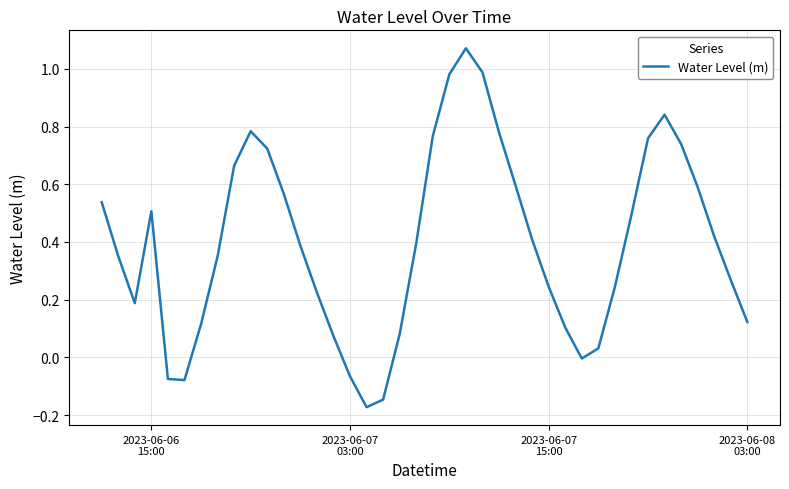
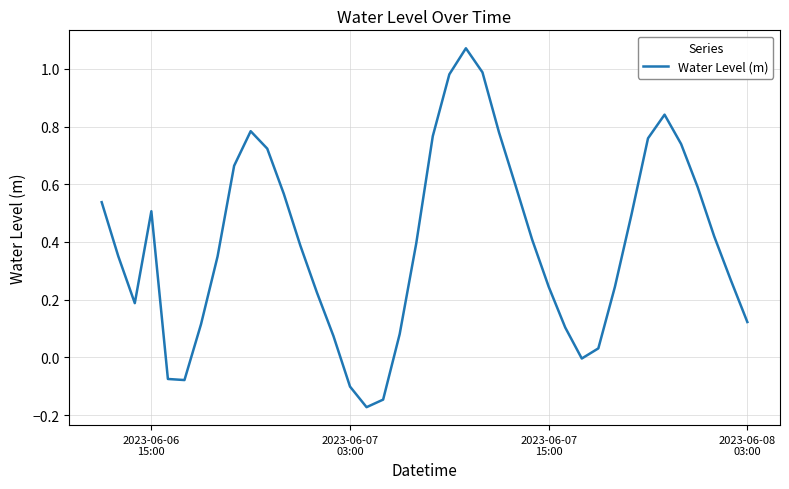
2023-06-07 03:00: -0.07 -> -0.10
